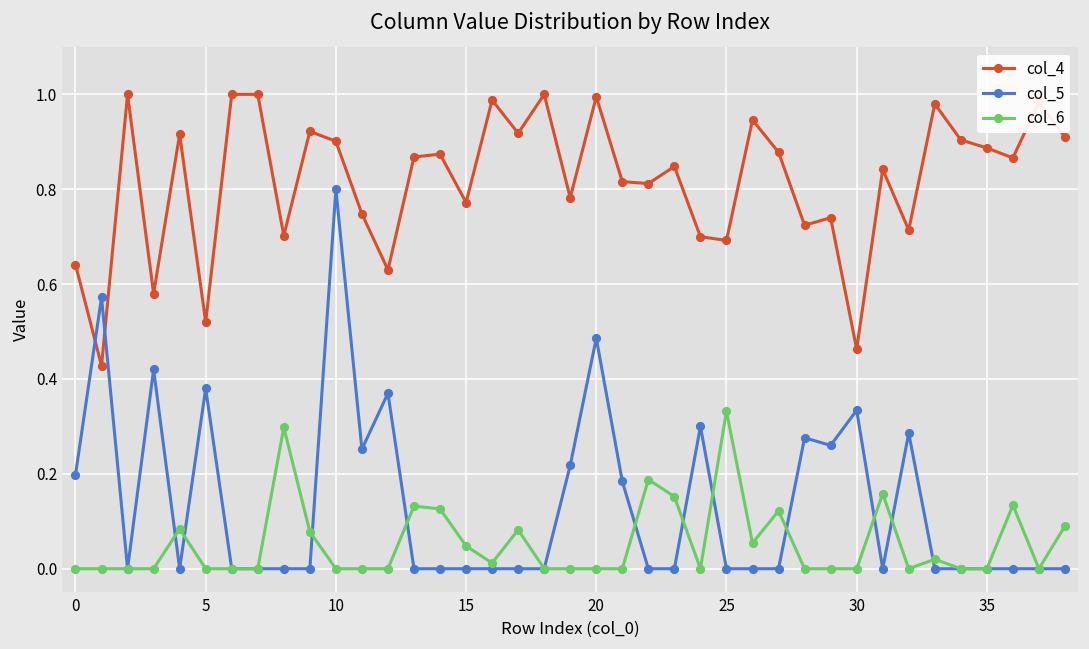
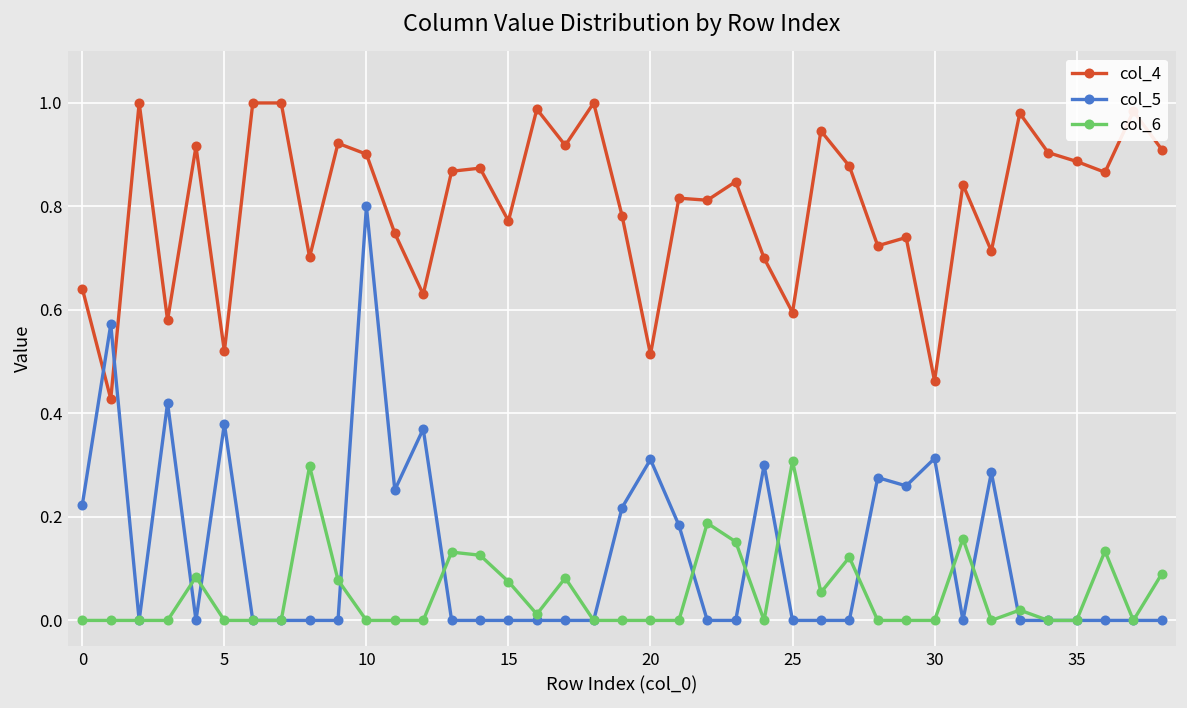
col_5, 0: 0.20 -> 0.22
col_6, 15: 0.05 -> 0.08
col_4, 20: 1.00 -> 0.51
col_5, 20: 0.49 -> 0.31
col_4, 25: 0.69 -> 0.60
col_6, 25: 0.33 -> 0.31
col_5, 30: 0.33 -> 0.31
